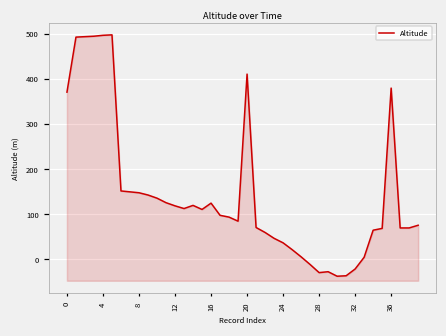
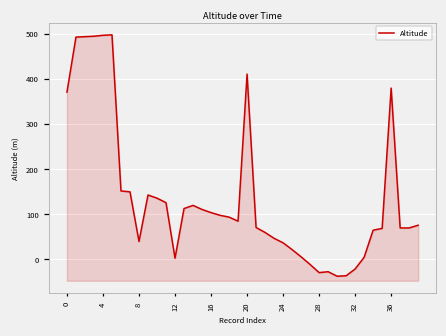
8: 150 -> 40
12: 120 -> 0
16: 120 -> 100
